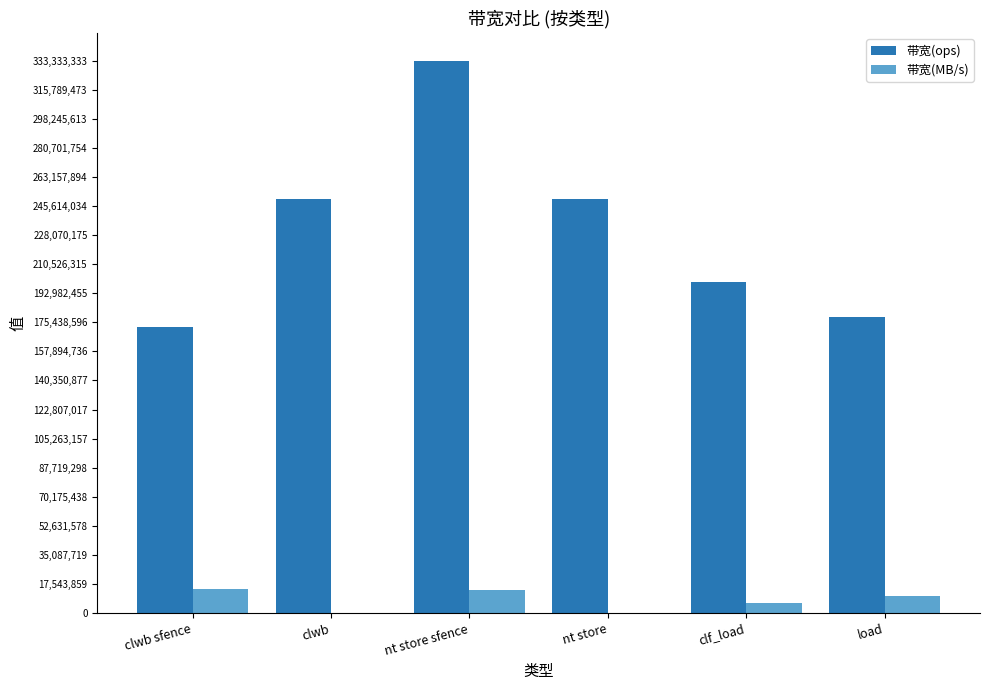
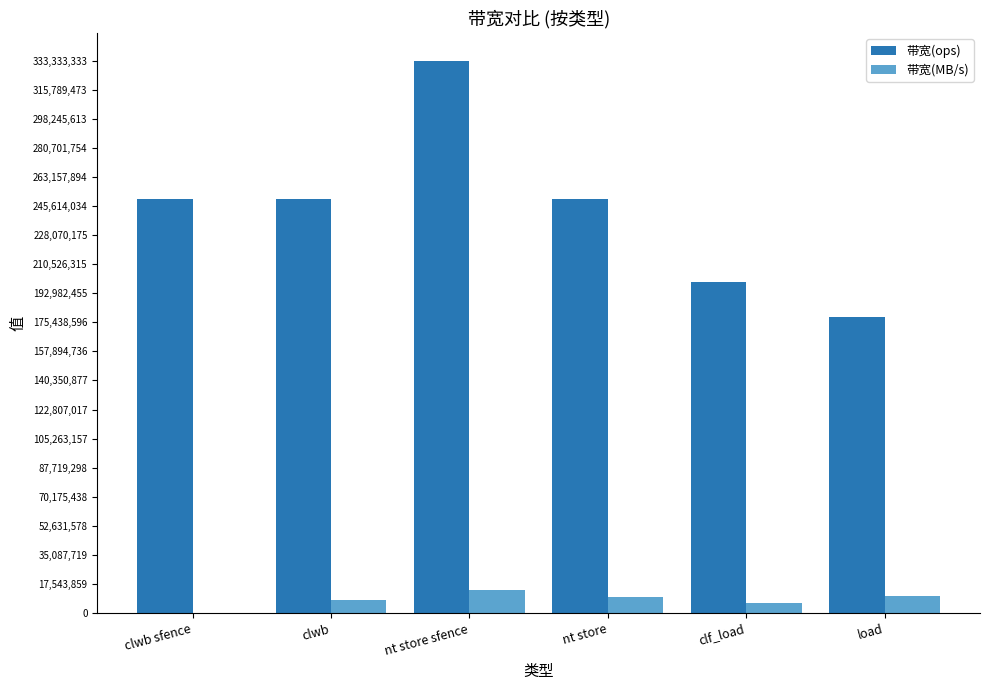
带宽(ops), clwb sfence: 172,000,000 -> 250,000,000
带宽(MB/s), clwb sfence: 15,000,000 -> 0
带宽(MB/s), clwb: 0 -> 8,000,000
带宽(MB/s), nt store: 0 -> 10,000,000
